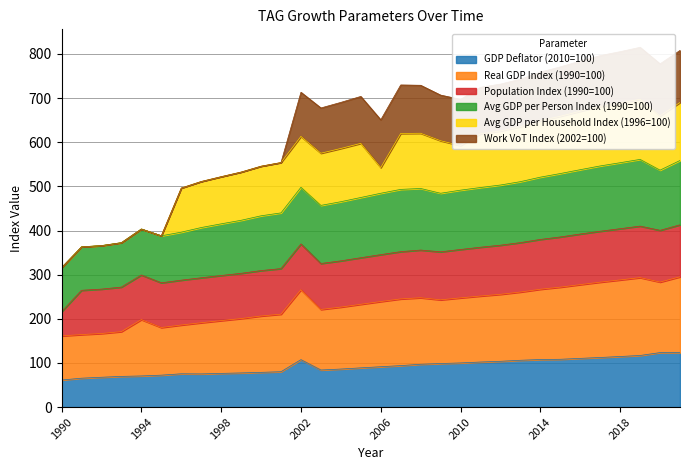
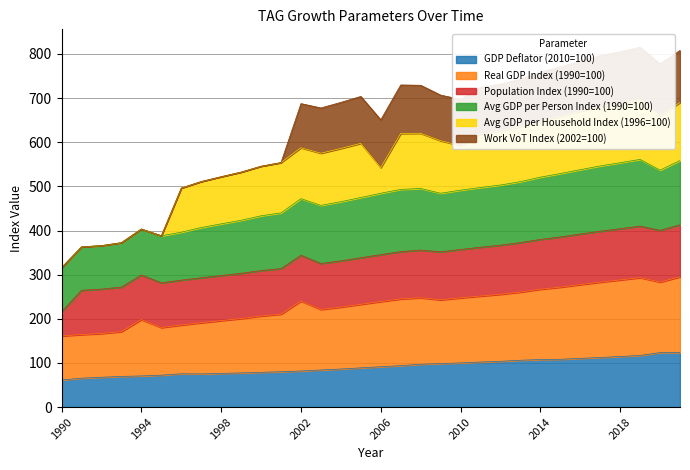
GDP Deflator (2010=100), 2002: 110 -> 80
